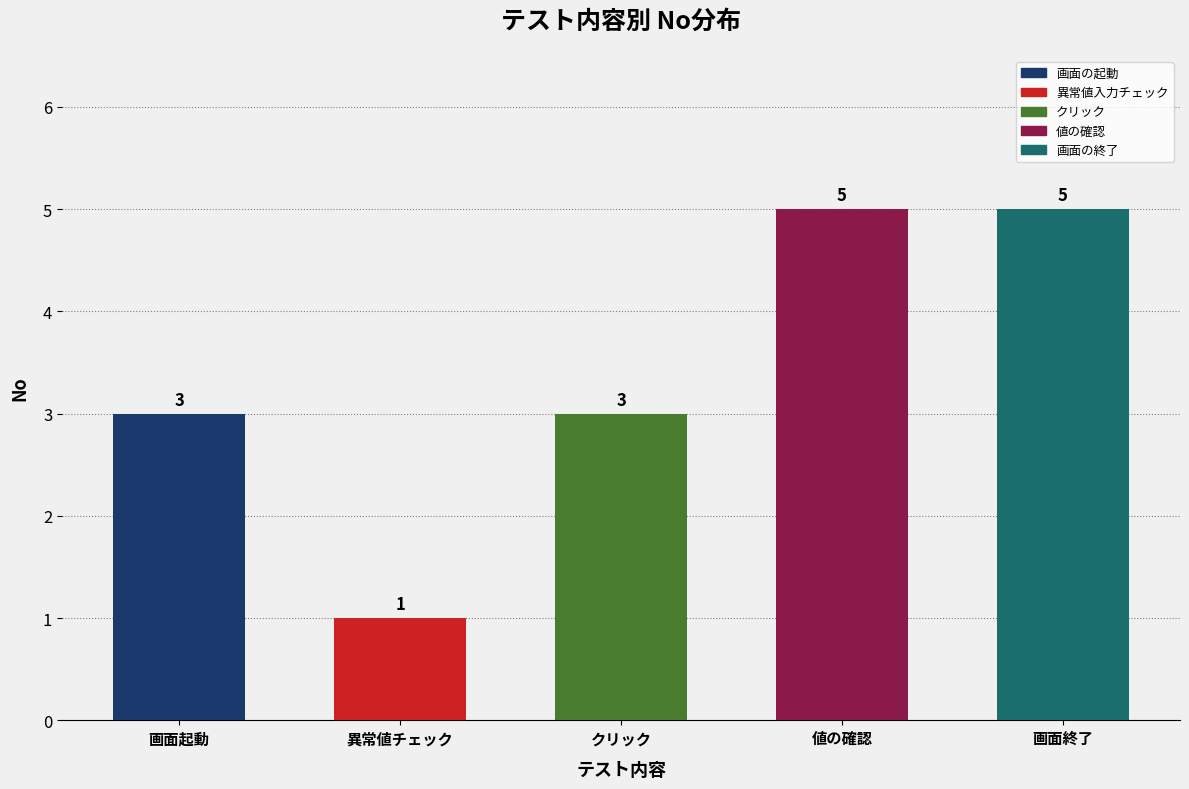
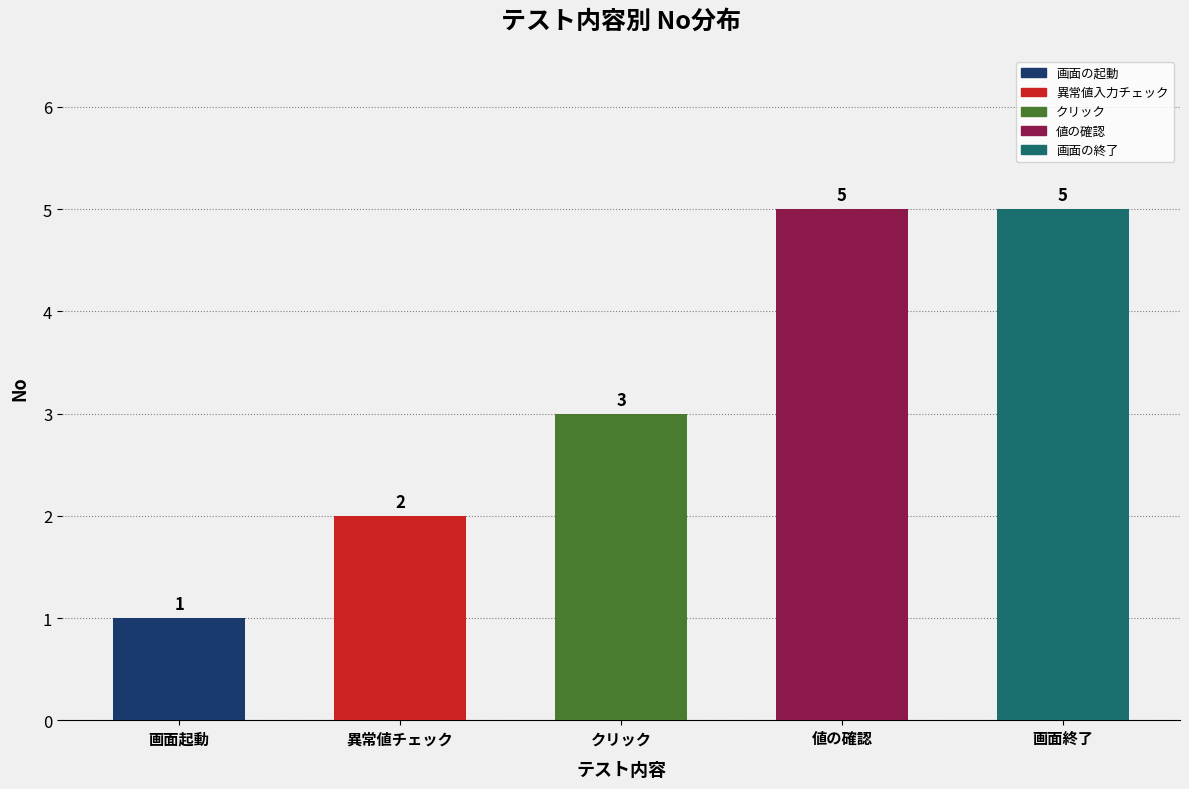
画面起動: 3 -> 1
異常値チェック: 1 -> 2
